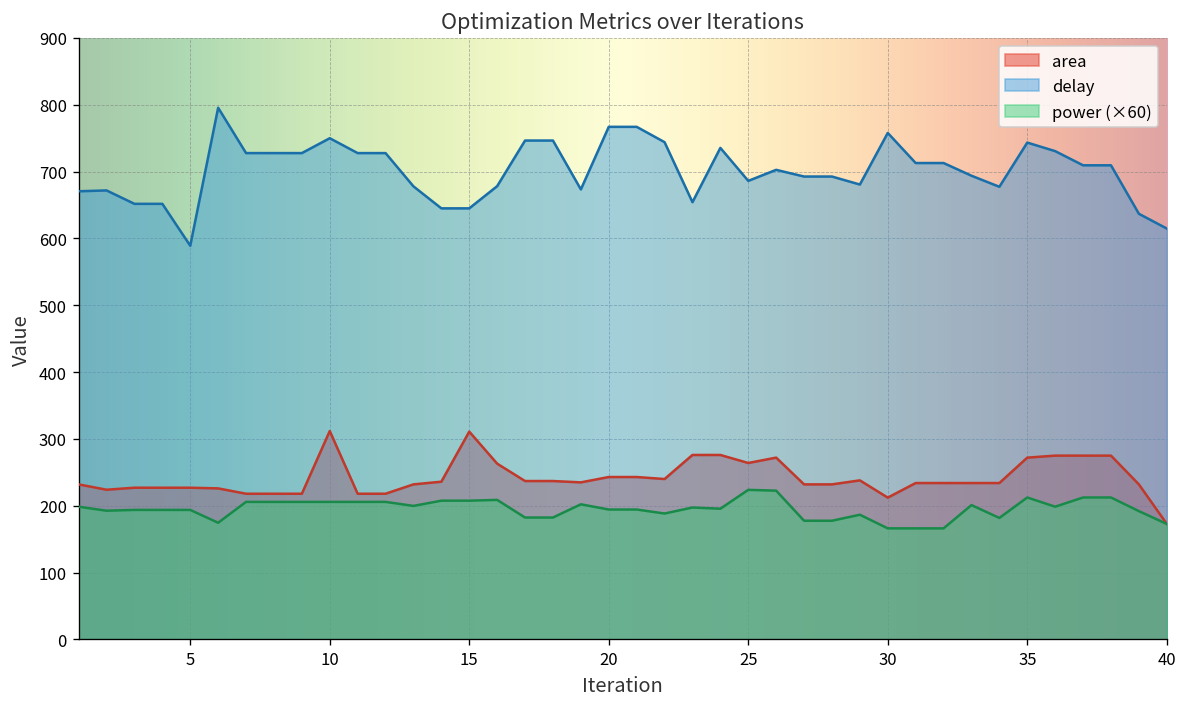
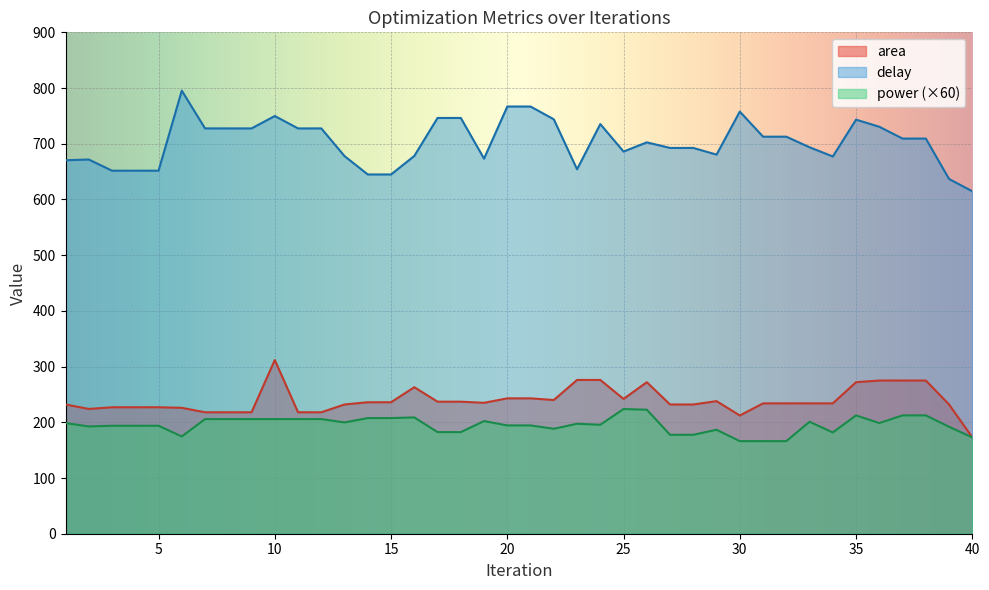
delay, 5: 590 -> 650
area, 15: 310 -> 240
area, 25: 260 -> 240
